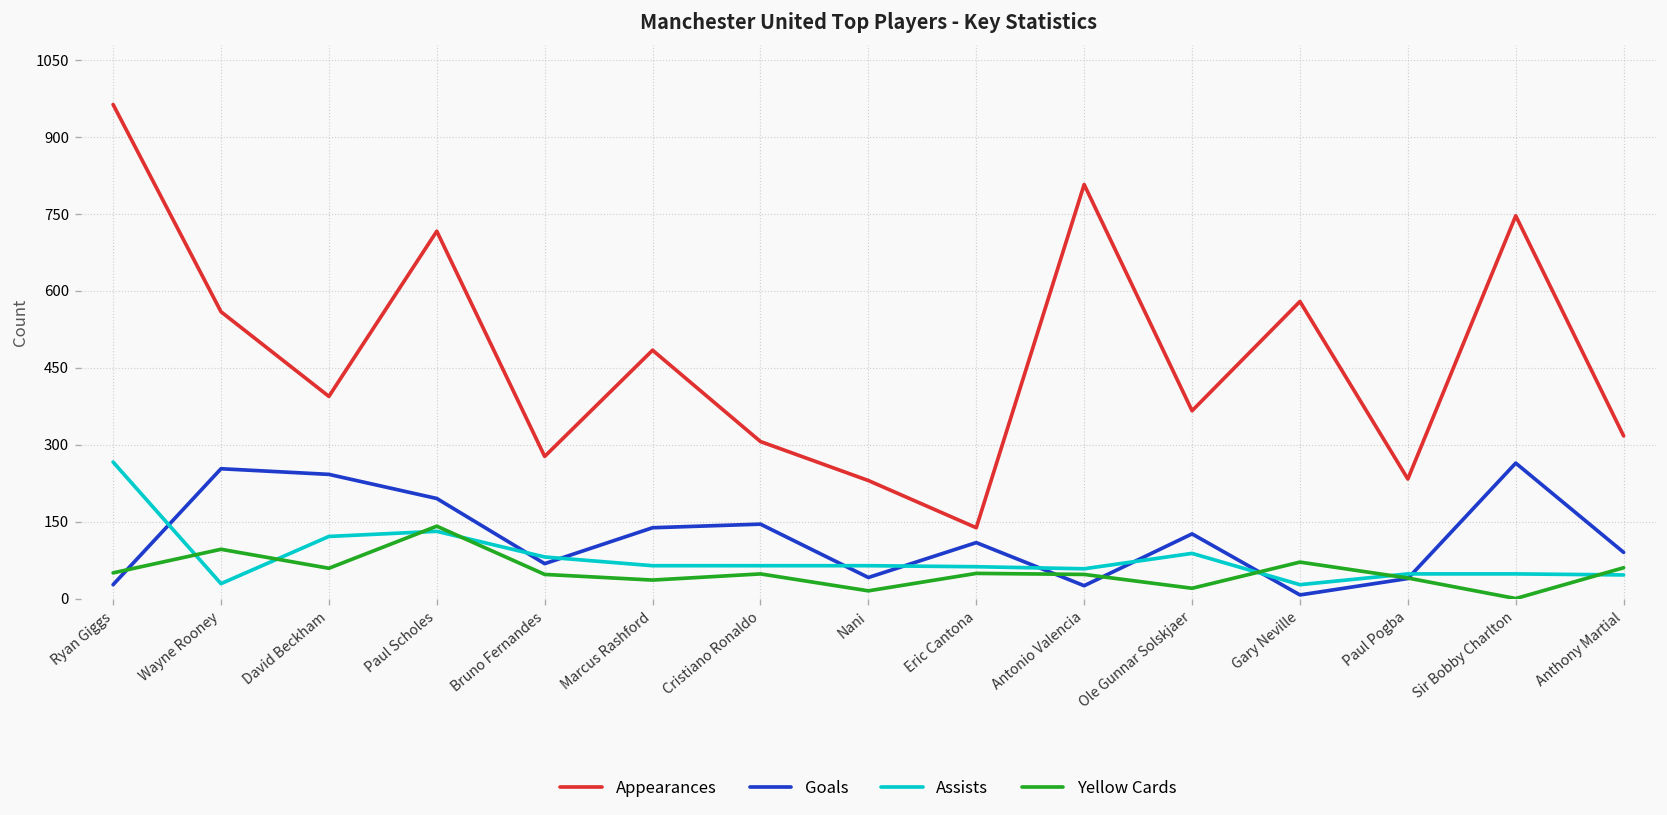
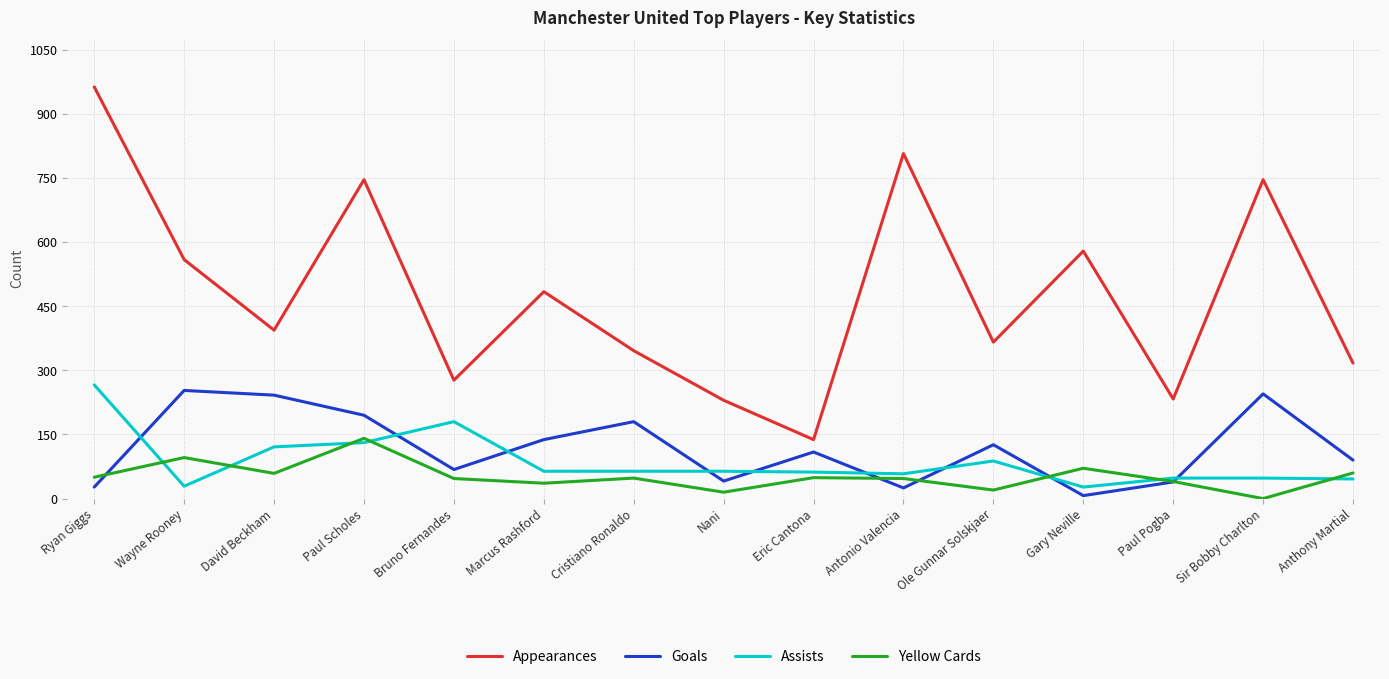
Appearances, Paul Scholes: 720 -> 750
Assists, Bruno Fernandes: 80 -> 180
Appearances, Cristiano Ronaldo: 310 -> 350
Goals, Cristiano Ronaldo: 150 -> 180
Goals, Sir Bobby Charlton: 260 -> 250
